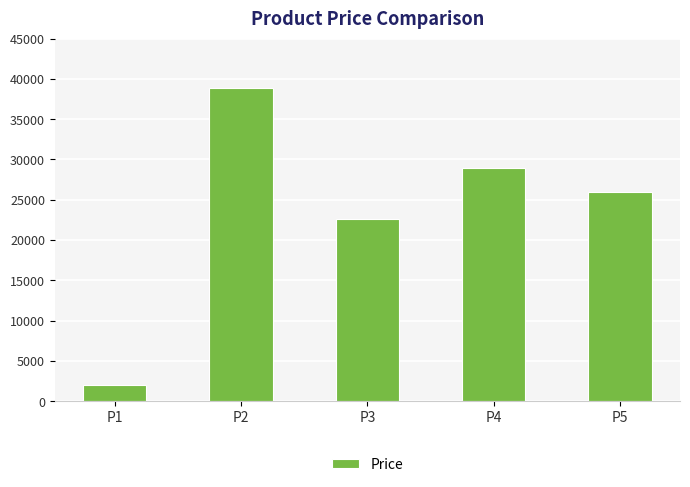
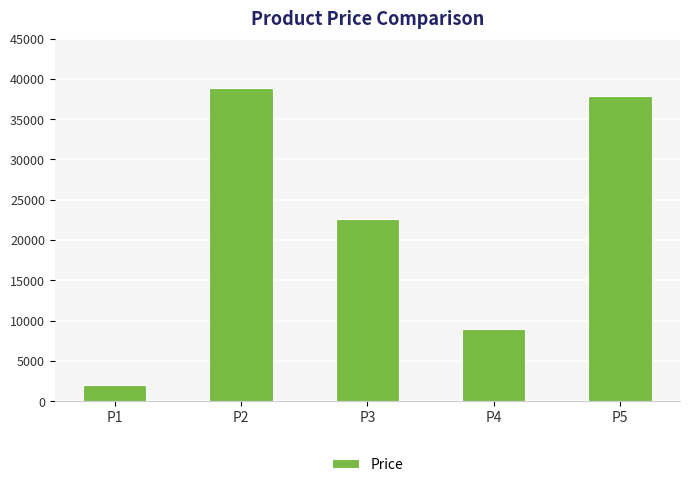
P4: 29000 -> 9000
P5: 26000 -> 38000
